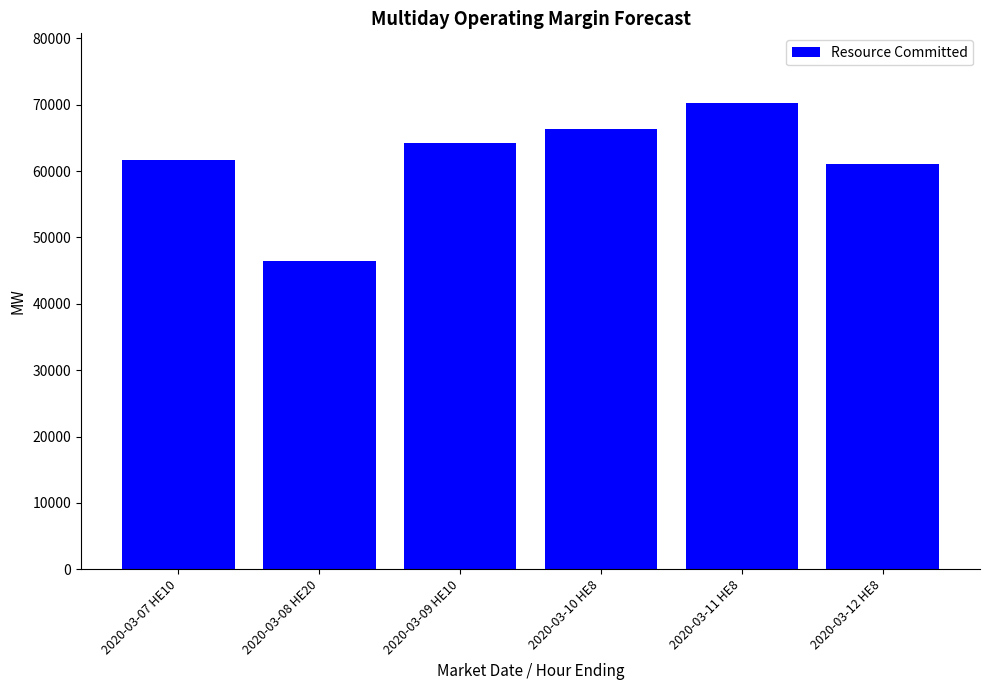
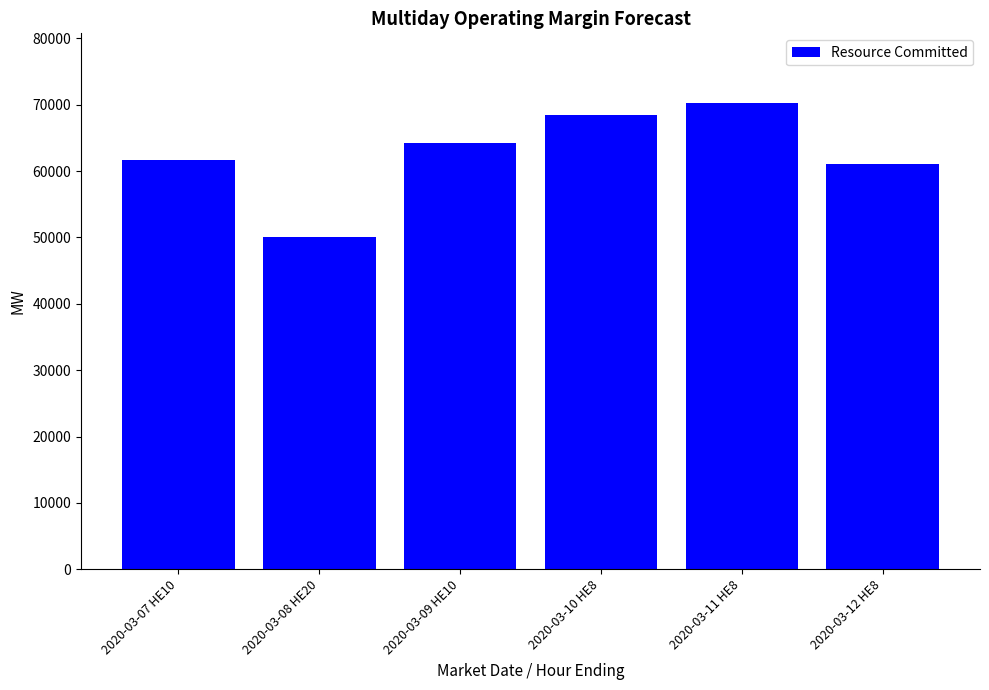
2020-03-08 HE20: 46000 -> 50000
2020-03-10 HE8: 66000 -> 69000
